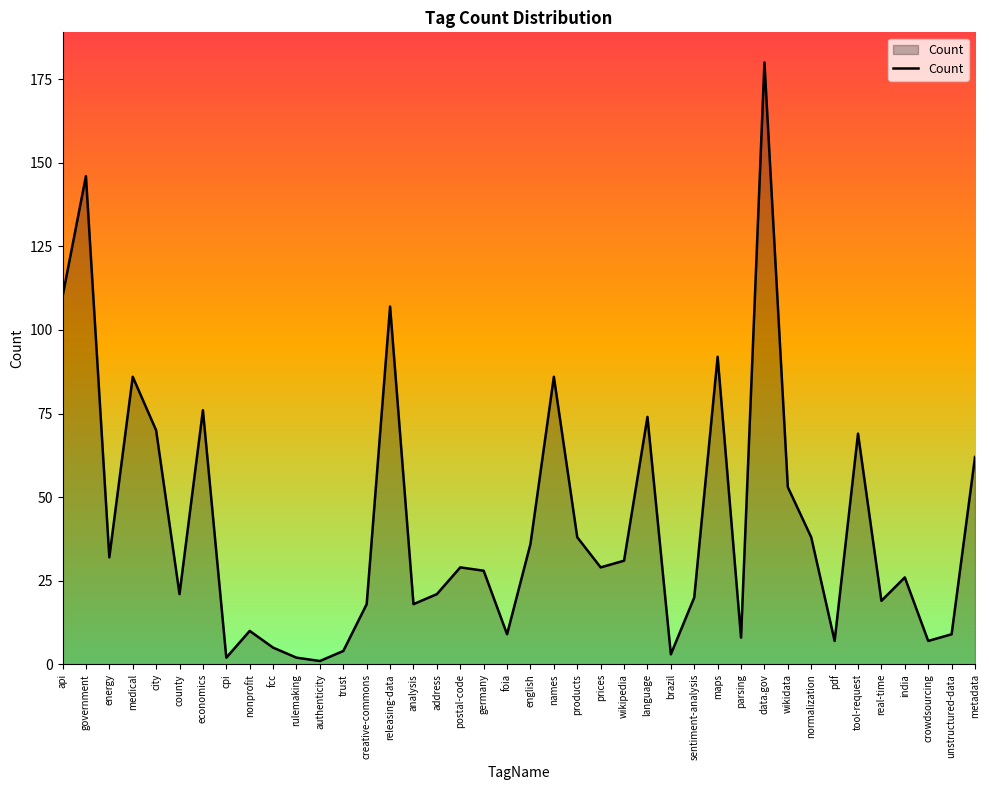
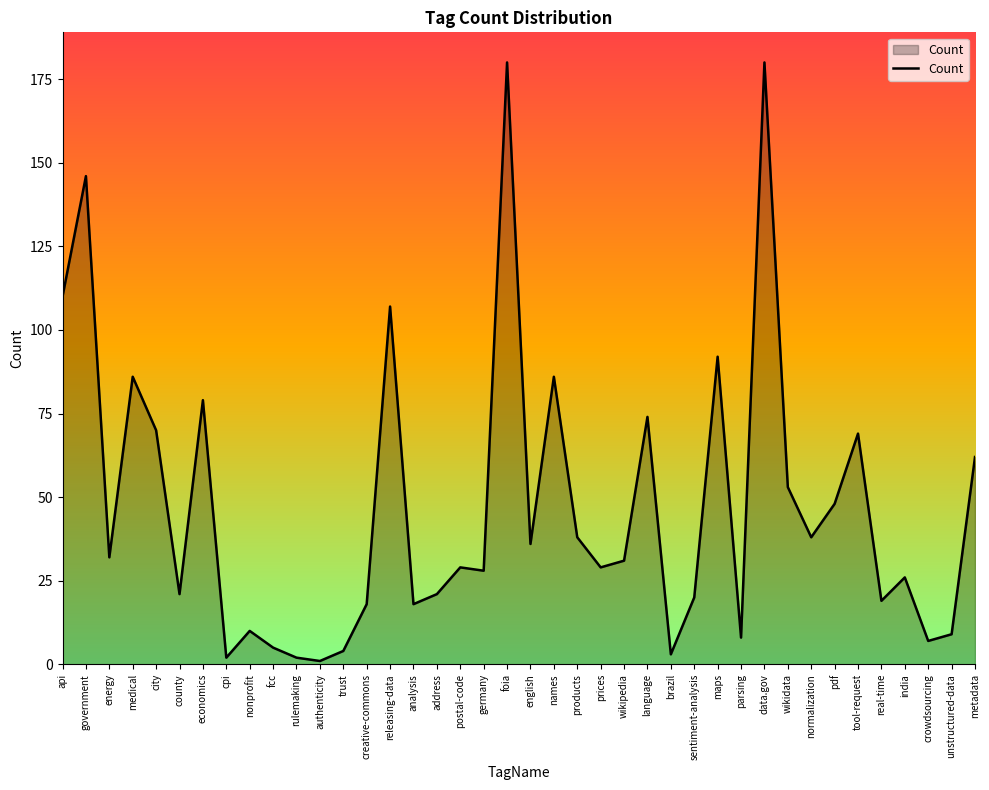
economics: 76 -> 79
foia: 9 -> 180
pdf: 7 -> 48
